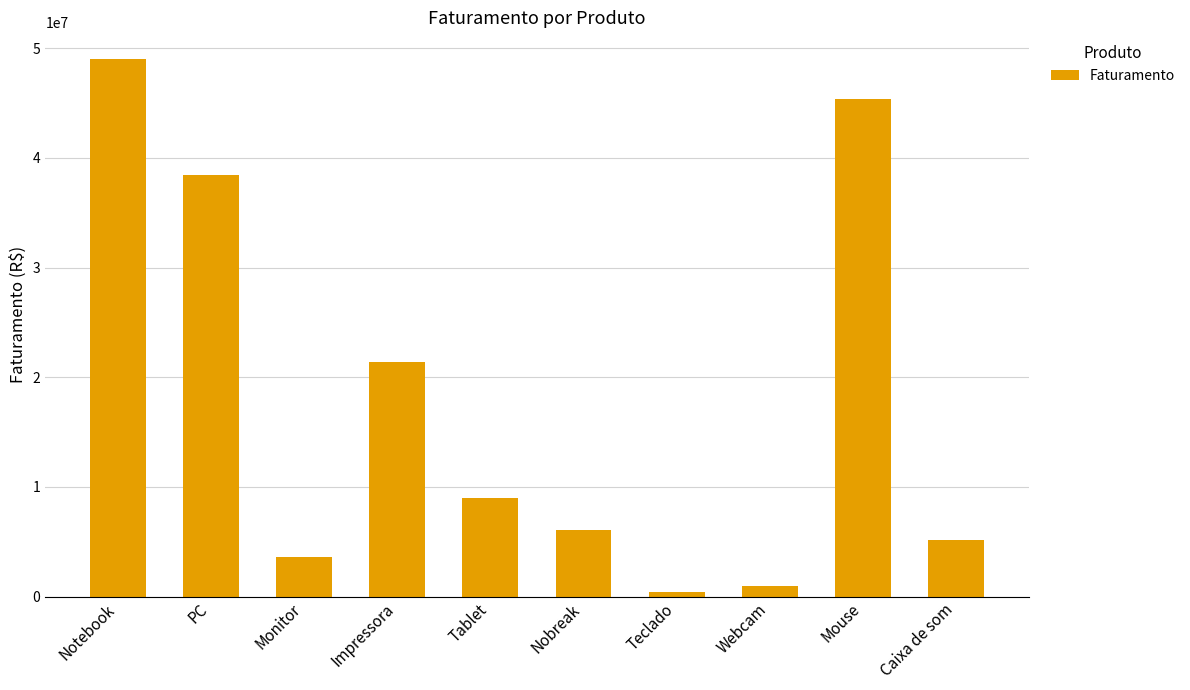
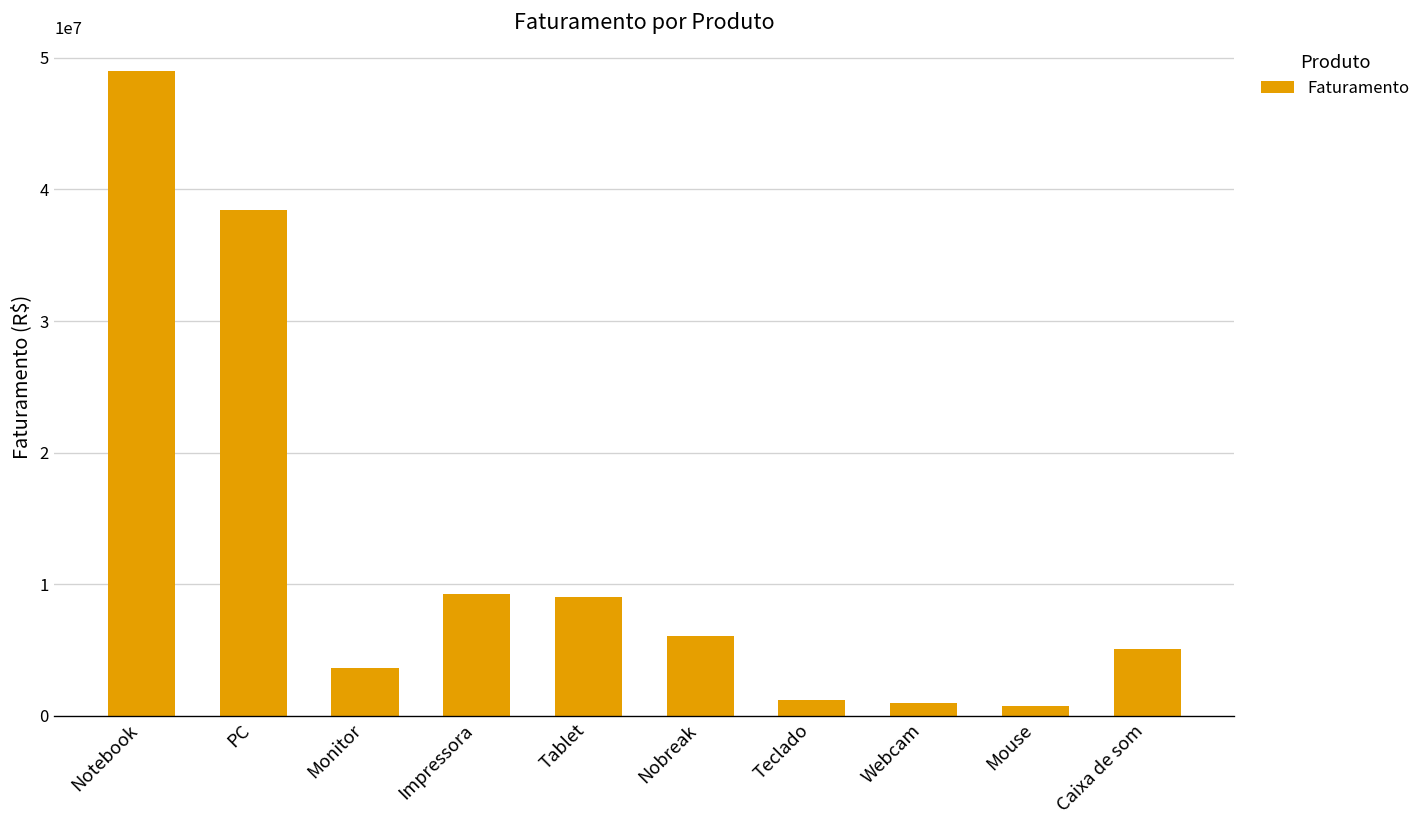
Impressora: 21400000 -> 9300000
Teclado: 500000 -> 1200000
Mouse: 45400000 -> 700000
